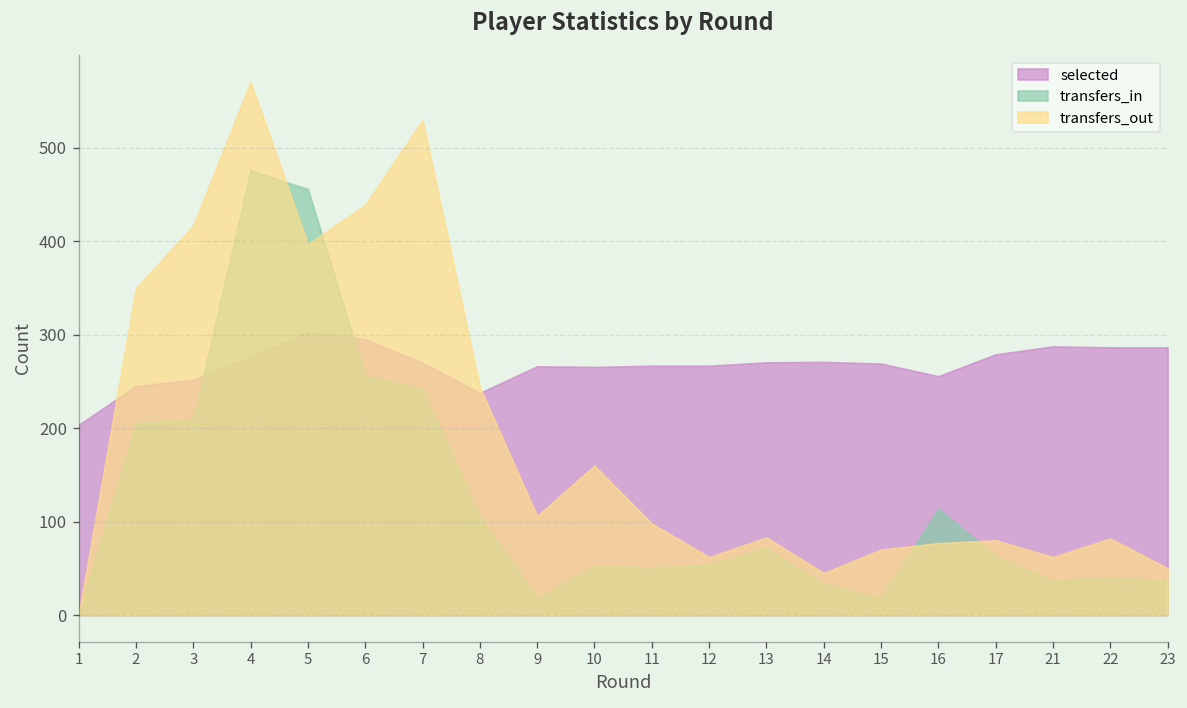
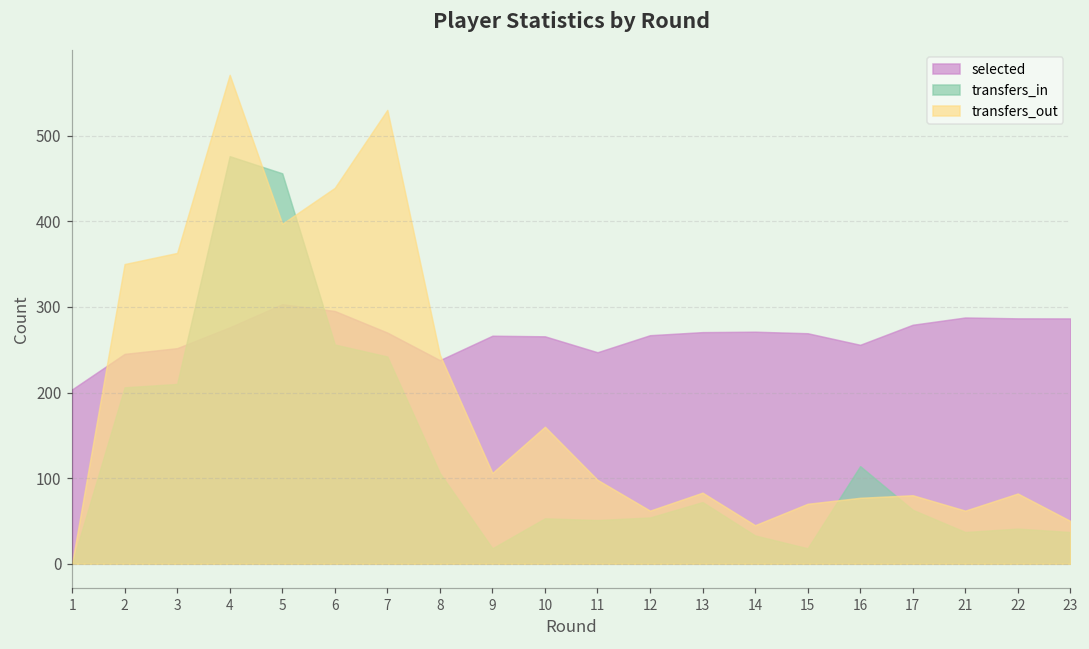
transfers_out, 3: 420 -> 360
selected, 11: 270 -> 250
